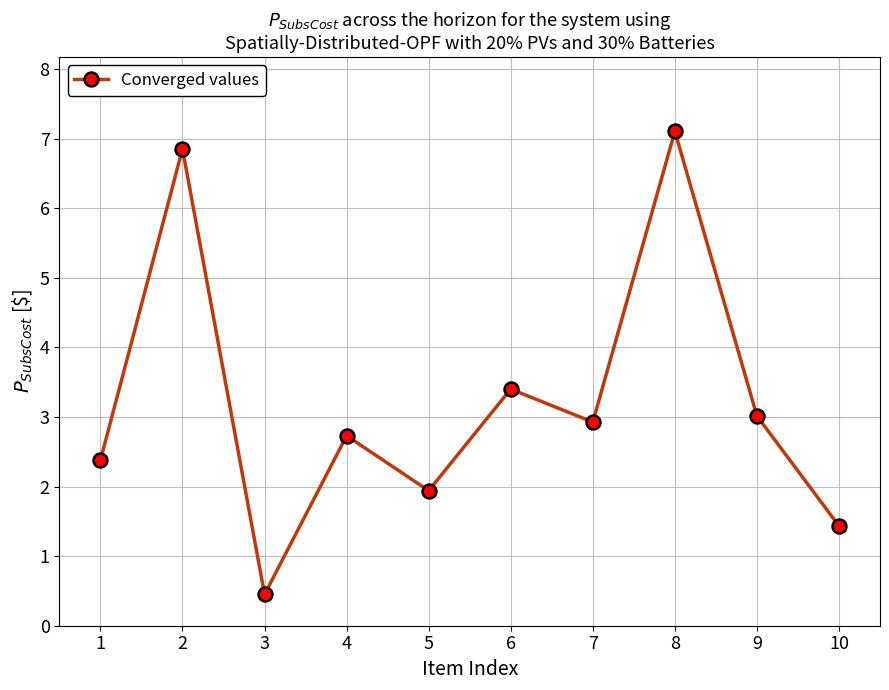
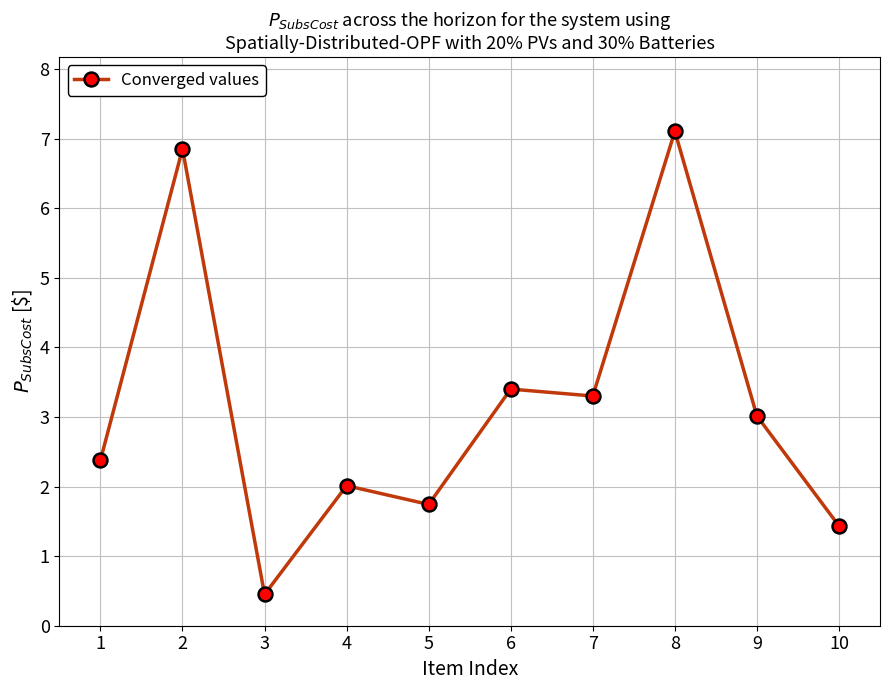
4: 2.7 -> 2.0
5: 1.9 -> 1.7
7: 2.9 -> 3.3
